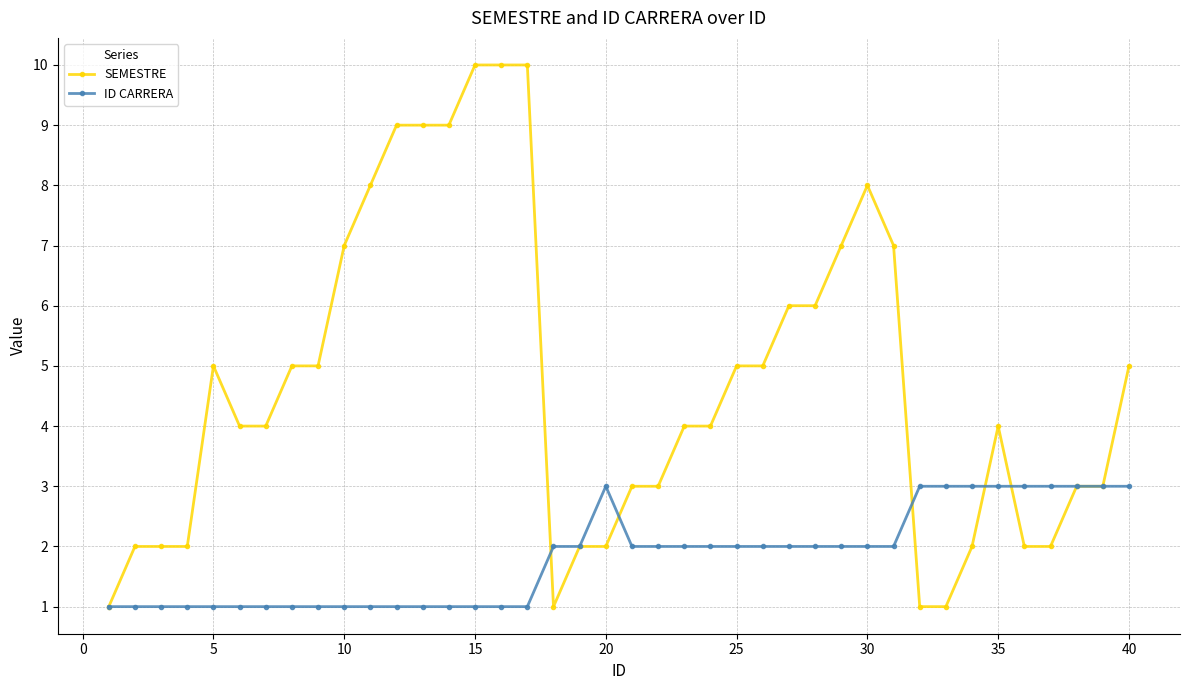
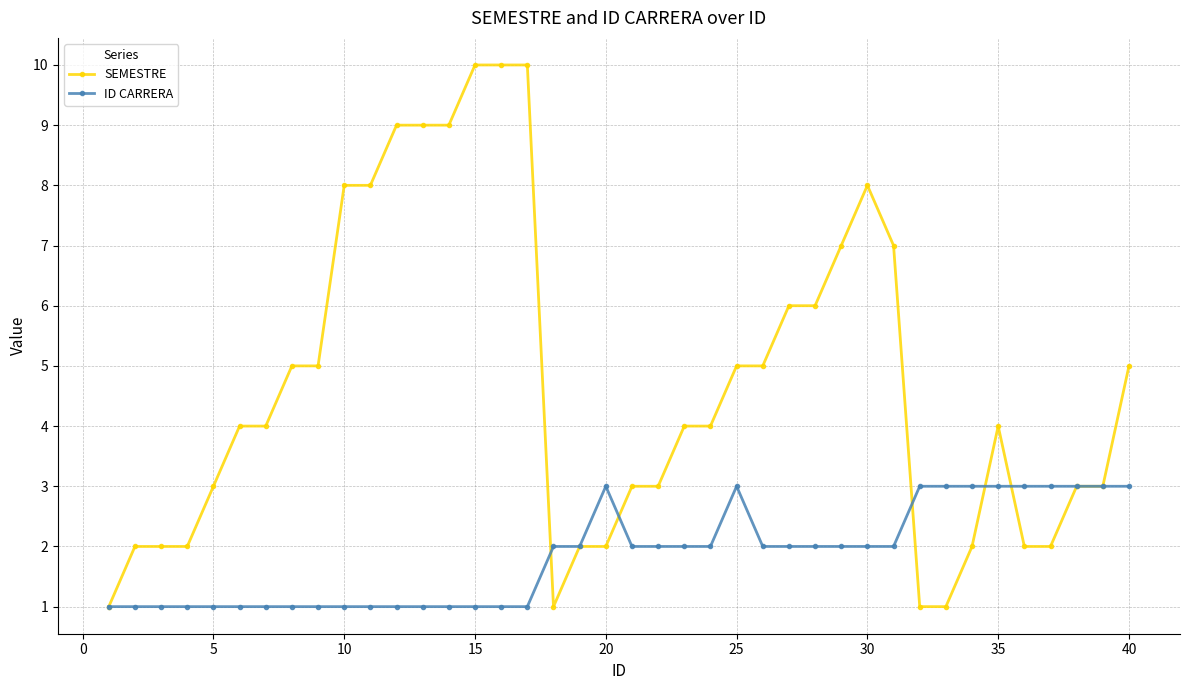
SEMESTRE, 5: 5 -> 3
SEMESTRE, 10: 7 -> 8
ID CARRERA, 25: 2 -> 3
